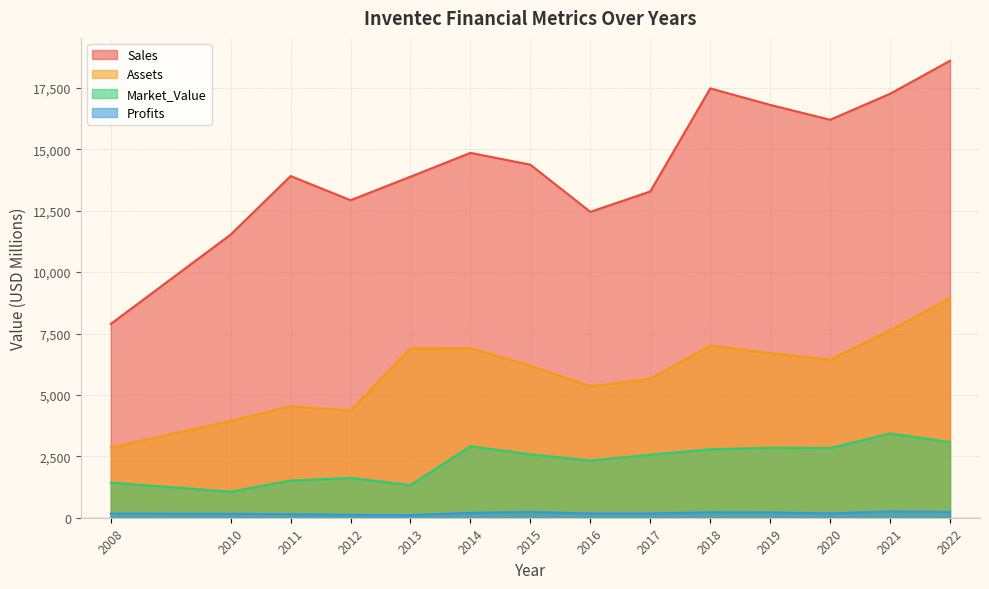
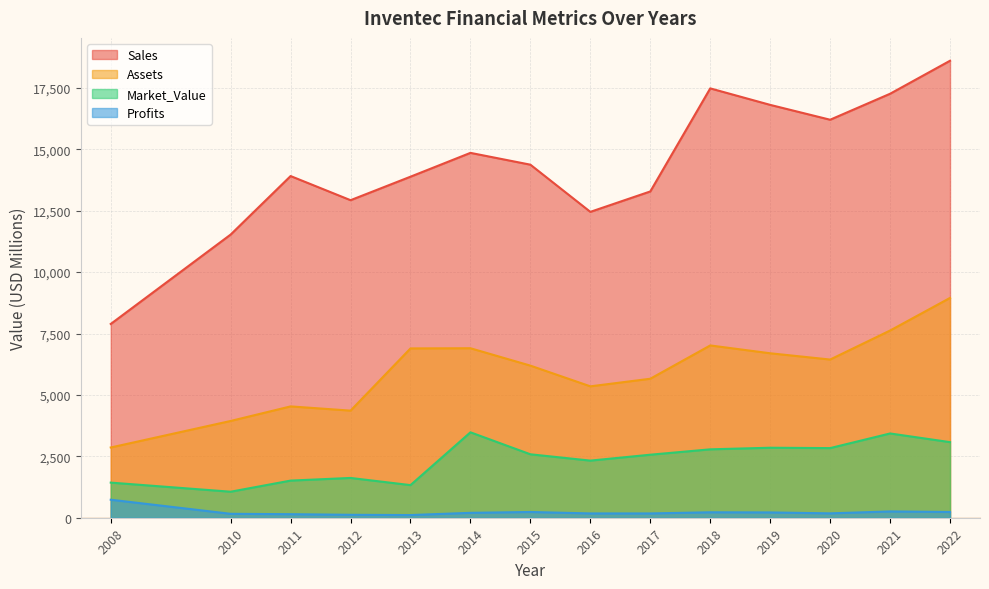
Profits, 2008: 200 -> 700
Market_Value, 2014: 2,900 -> 3,500
